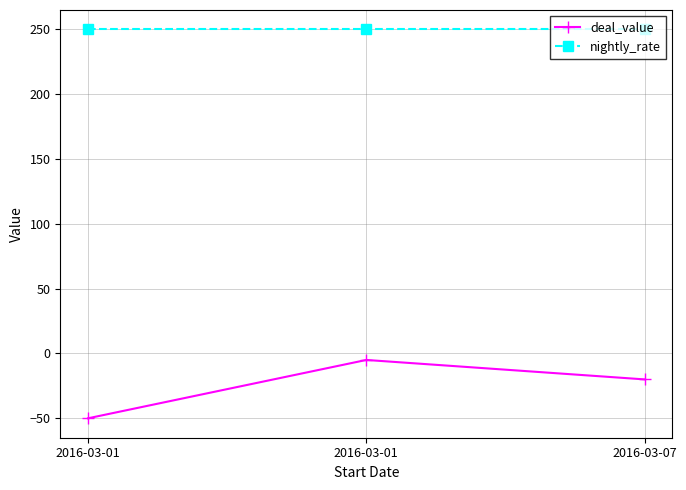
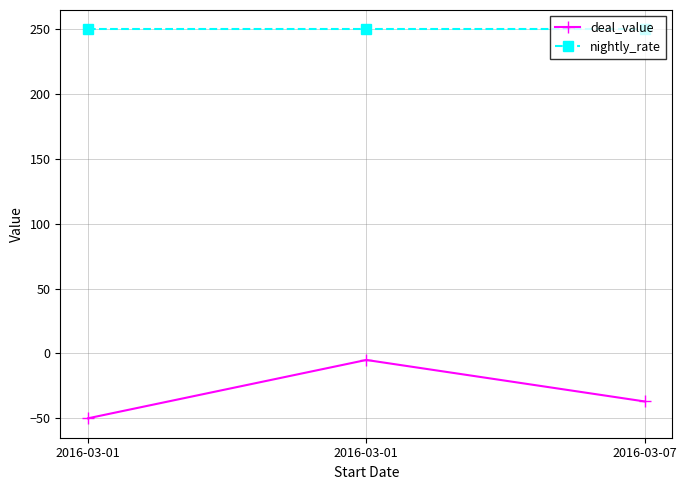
deal_value, 2016-03-07: -20 -> -37
